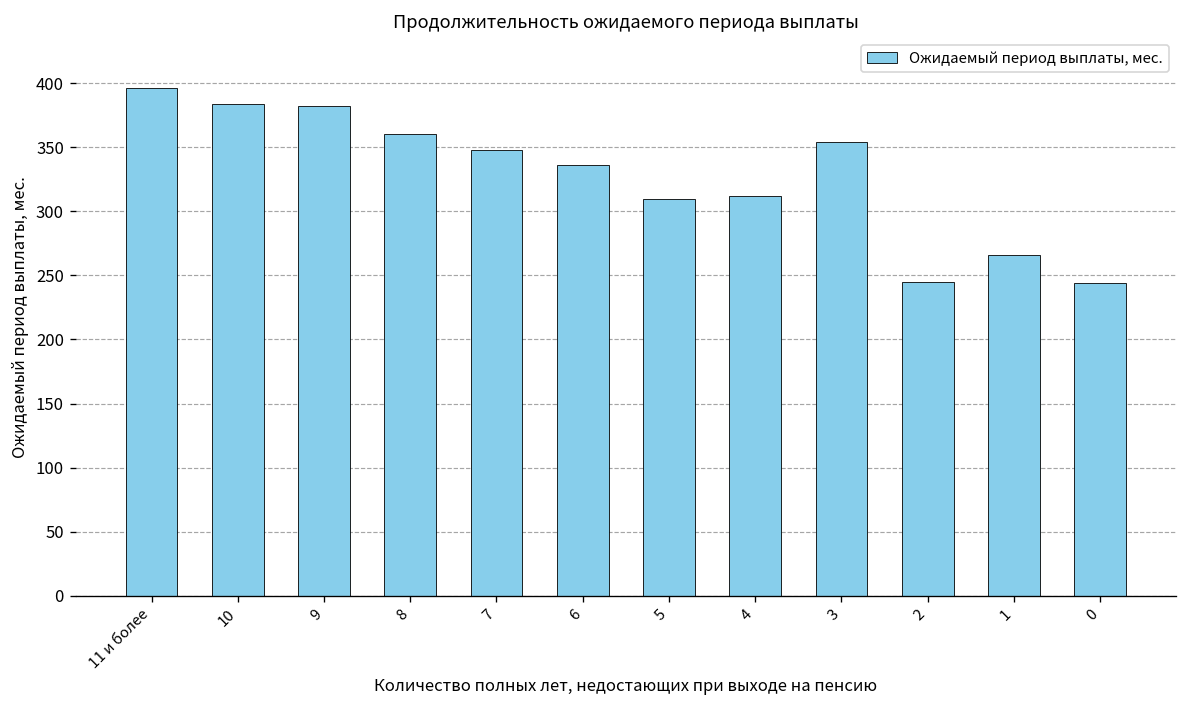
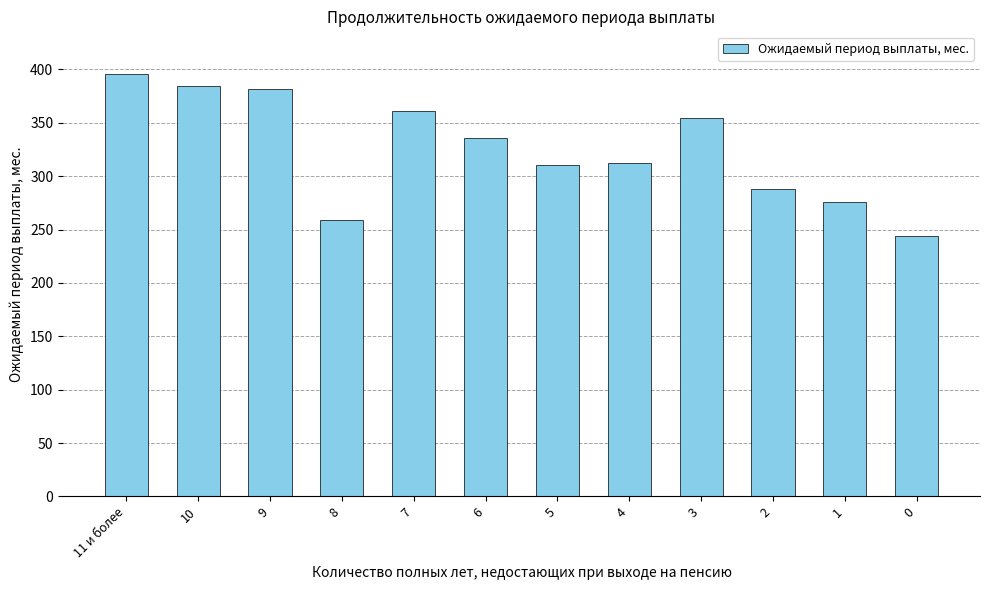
8: 360 -> 259
7: 348 -> 361
2: 245 -> 288
1: 266 -> 276
